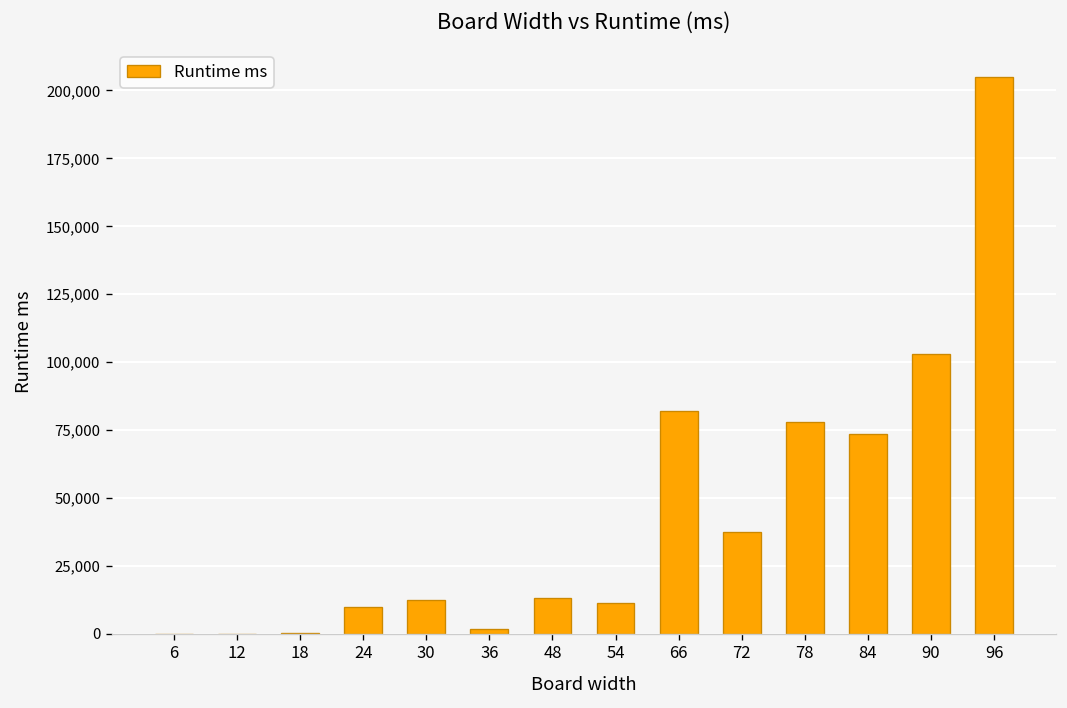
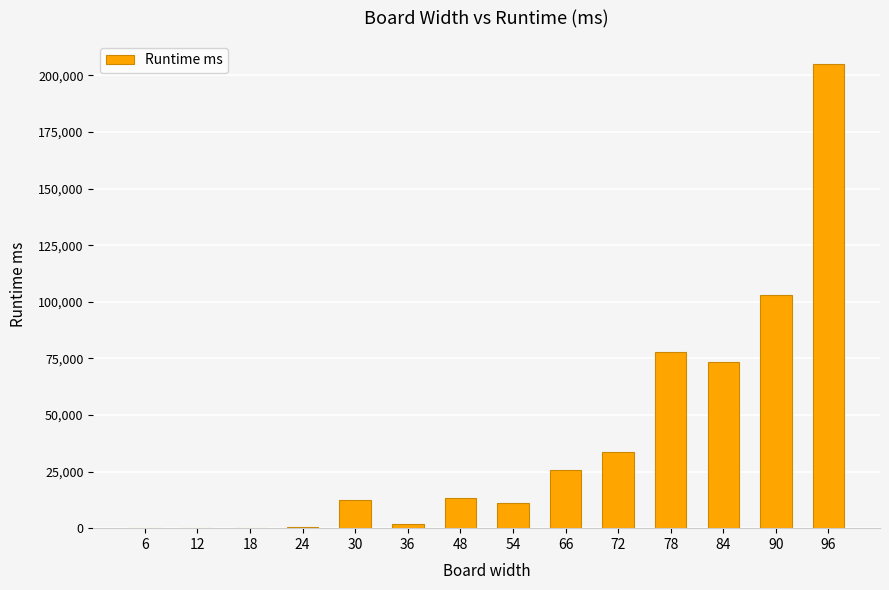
24: 10,000 -> 0
66: 82,000 -> 26,000
72: 37,000 -> 34,000
